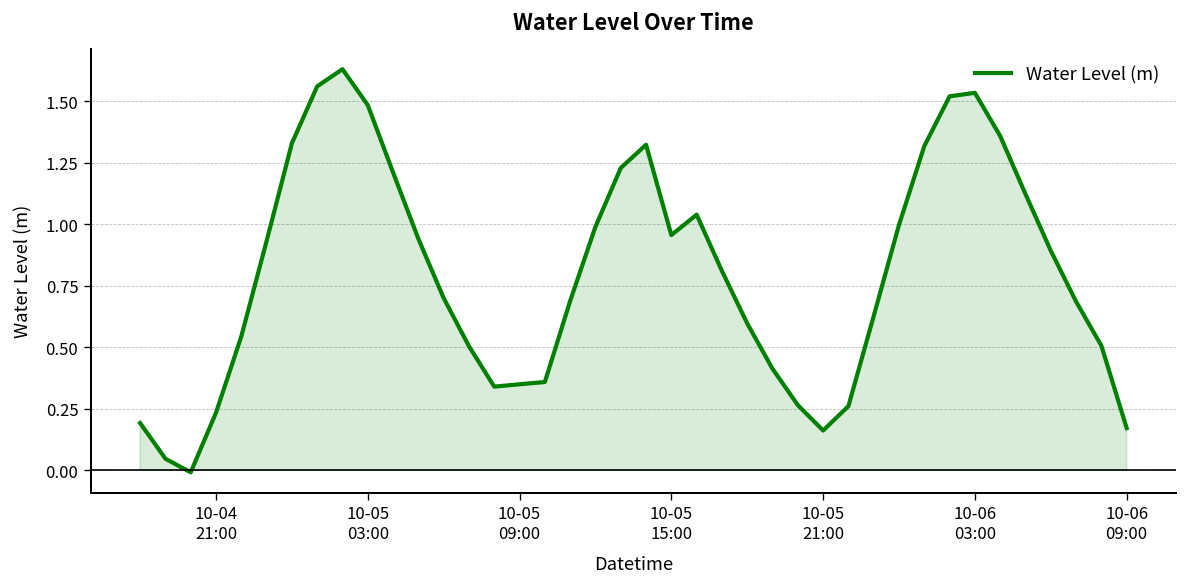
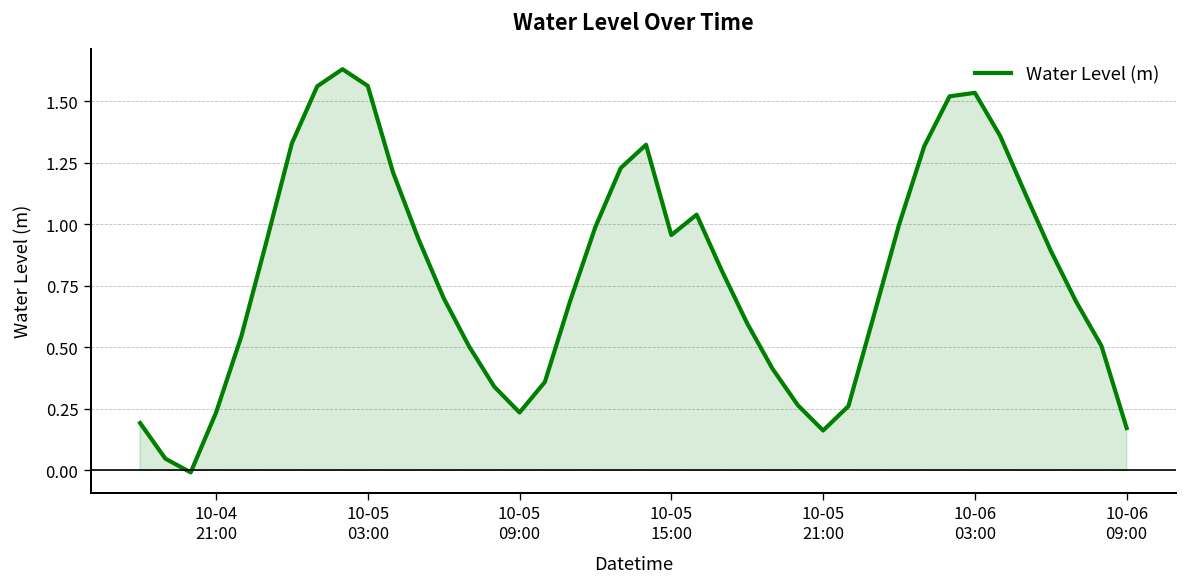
10-05 03:00: 1.49 -> 1.56
10-05 09:00: 0.35 -> 0.23
